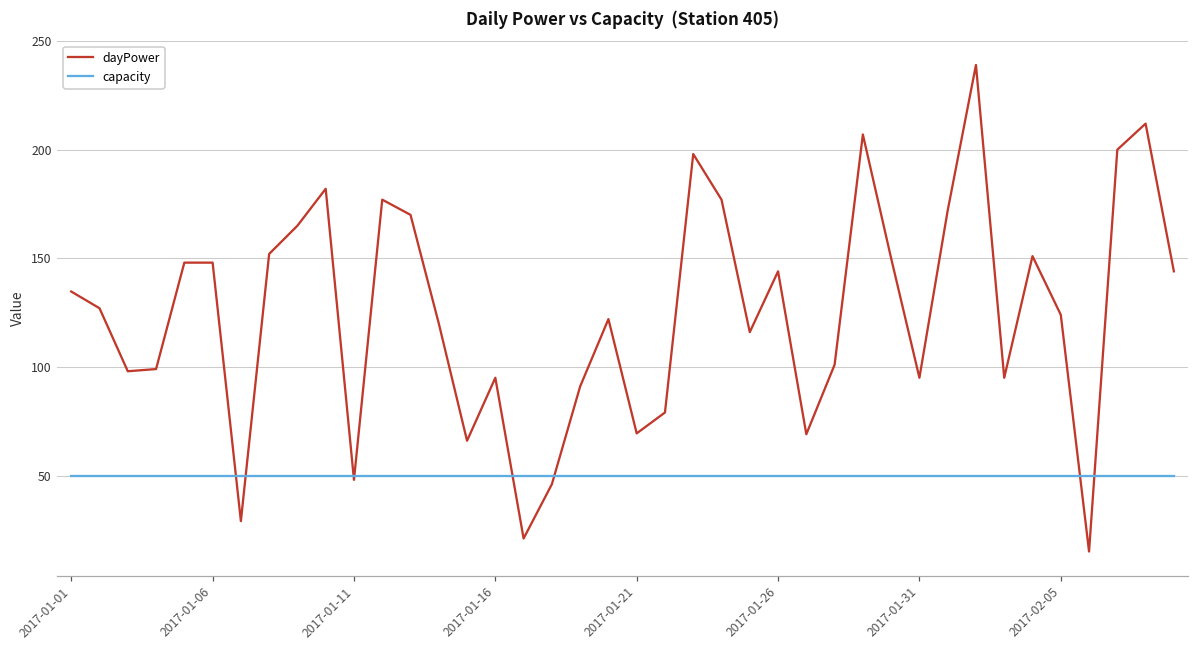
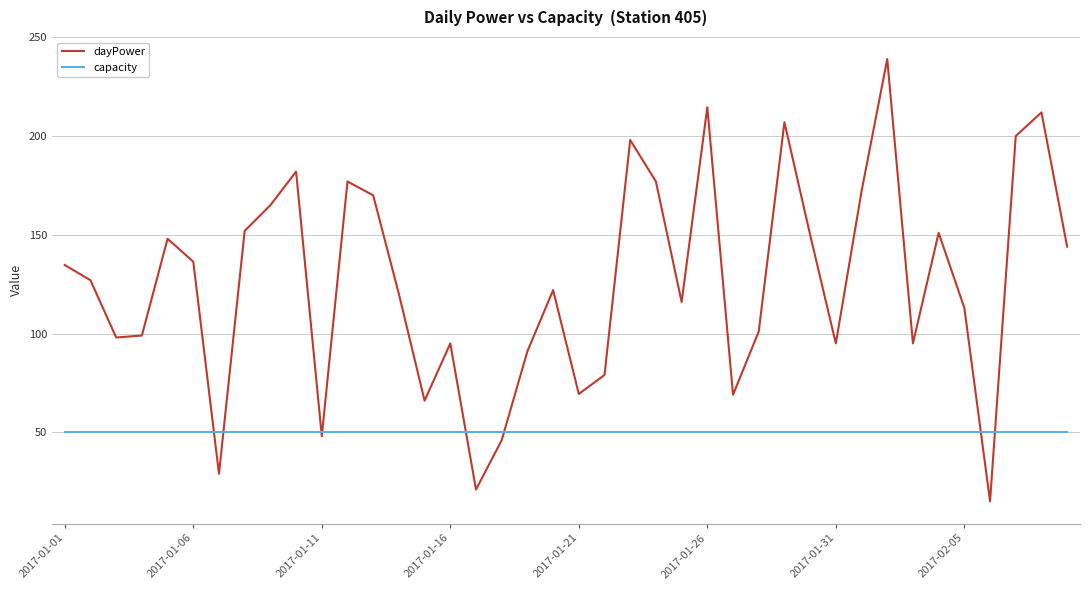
dayPower, 2017-01-06: 148 -> 136
dayPower, 2017-01-26: 144 -> 215
dayPower, 2017-02-05: 124 -> 113
